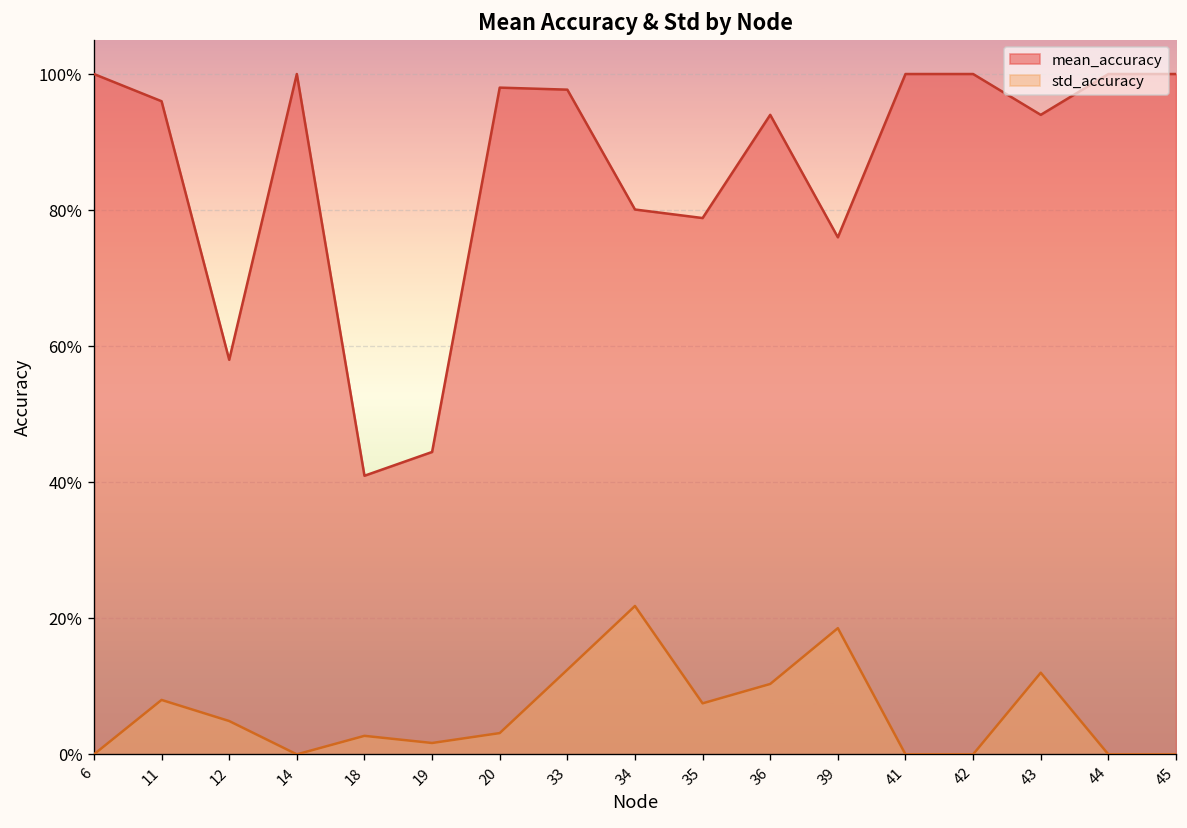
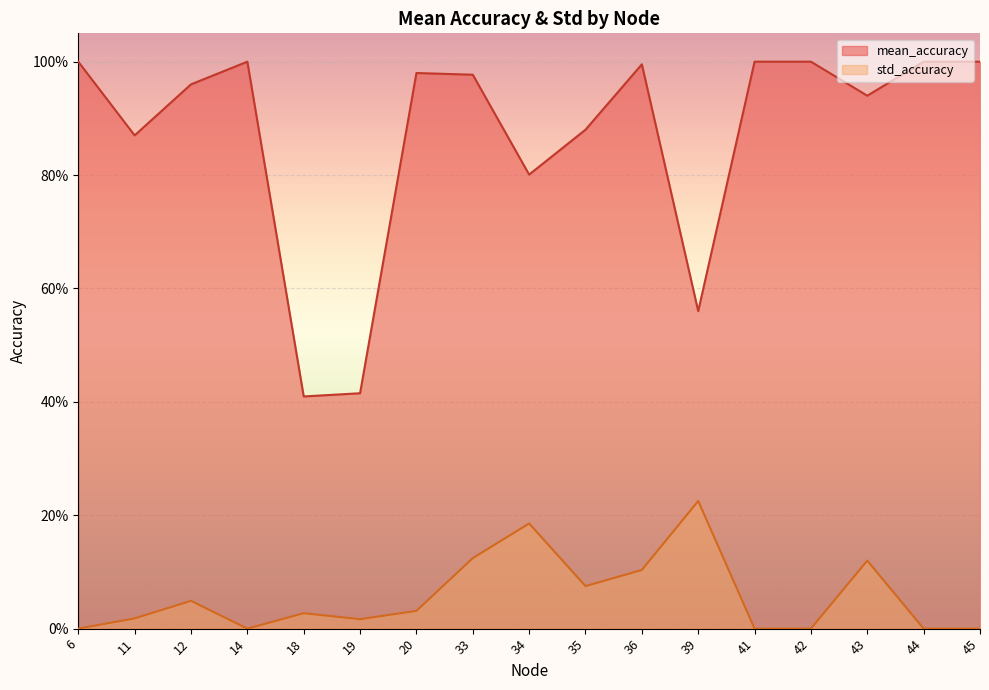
mean_accuracy, 11: 96% -> 87%
std_accuracy, 11: 8% -> 2%
mean_accuracy, 12: 58% -> 96%
mean_accuracy, 19: 44% -> 42%
std_accuracy, 34: 22% -> 19%
mean_accuracy, 35: 79% -> 88%
mean_accuracy, 36: 94% -> 100%
mean_accuracy, 39: 76% -> 56%
std_accuracy, 39: 19% -> 23%
